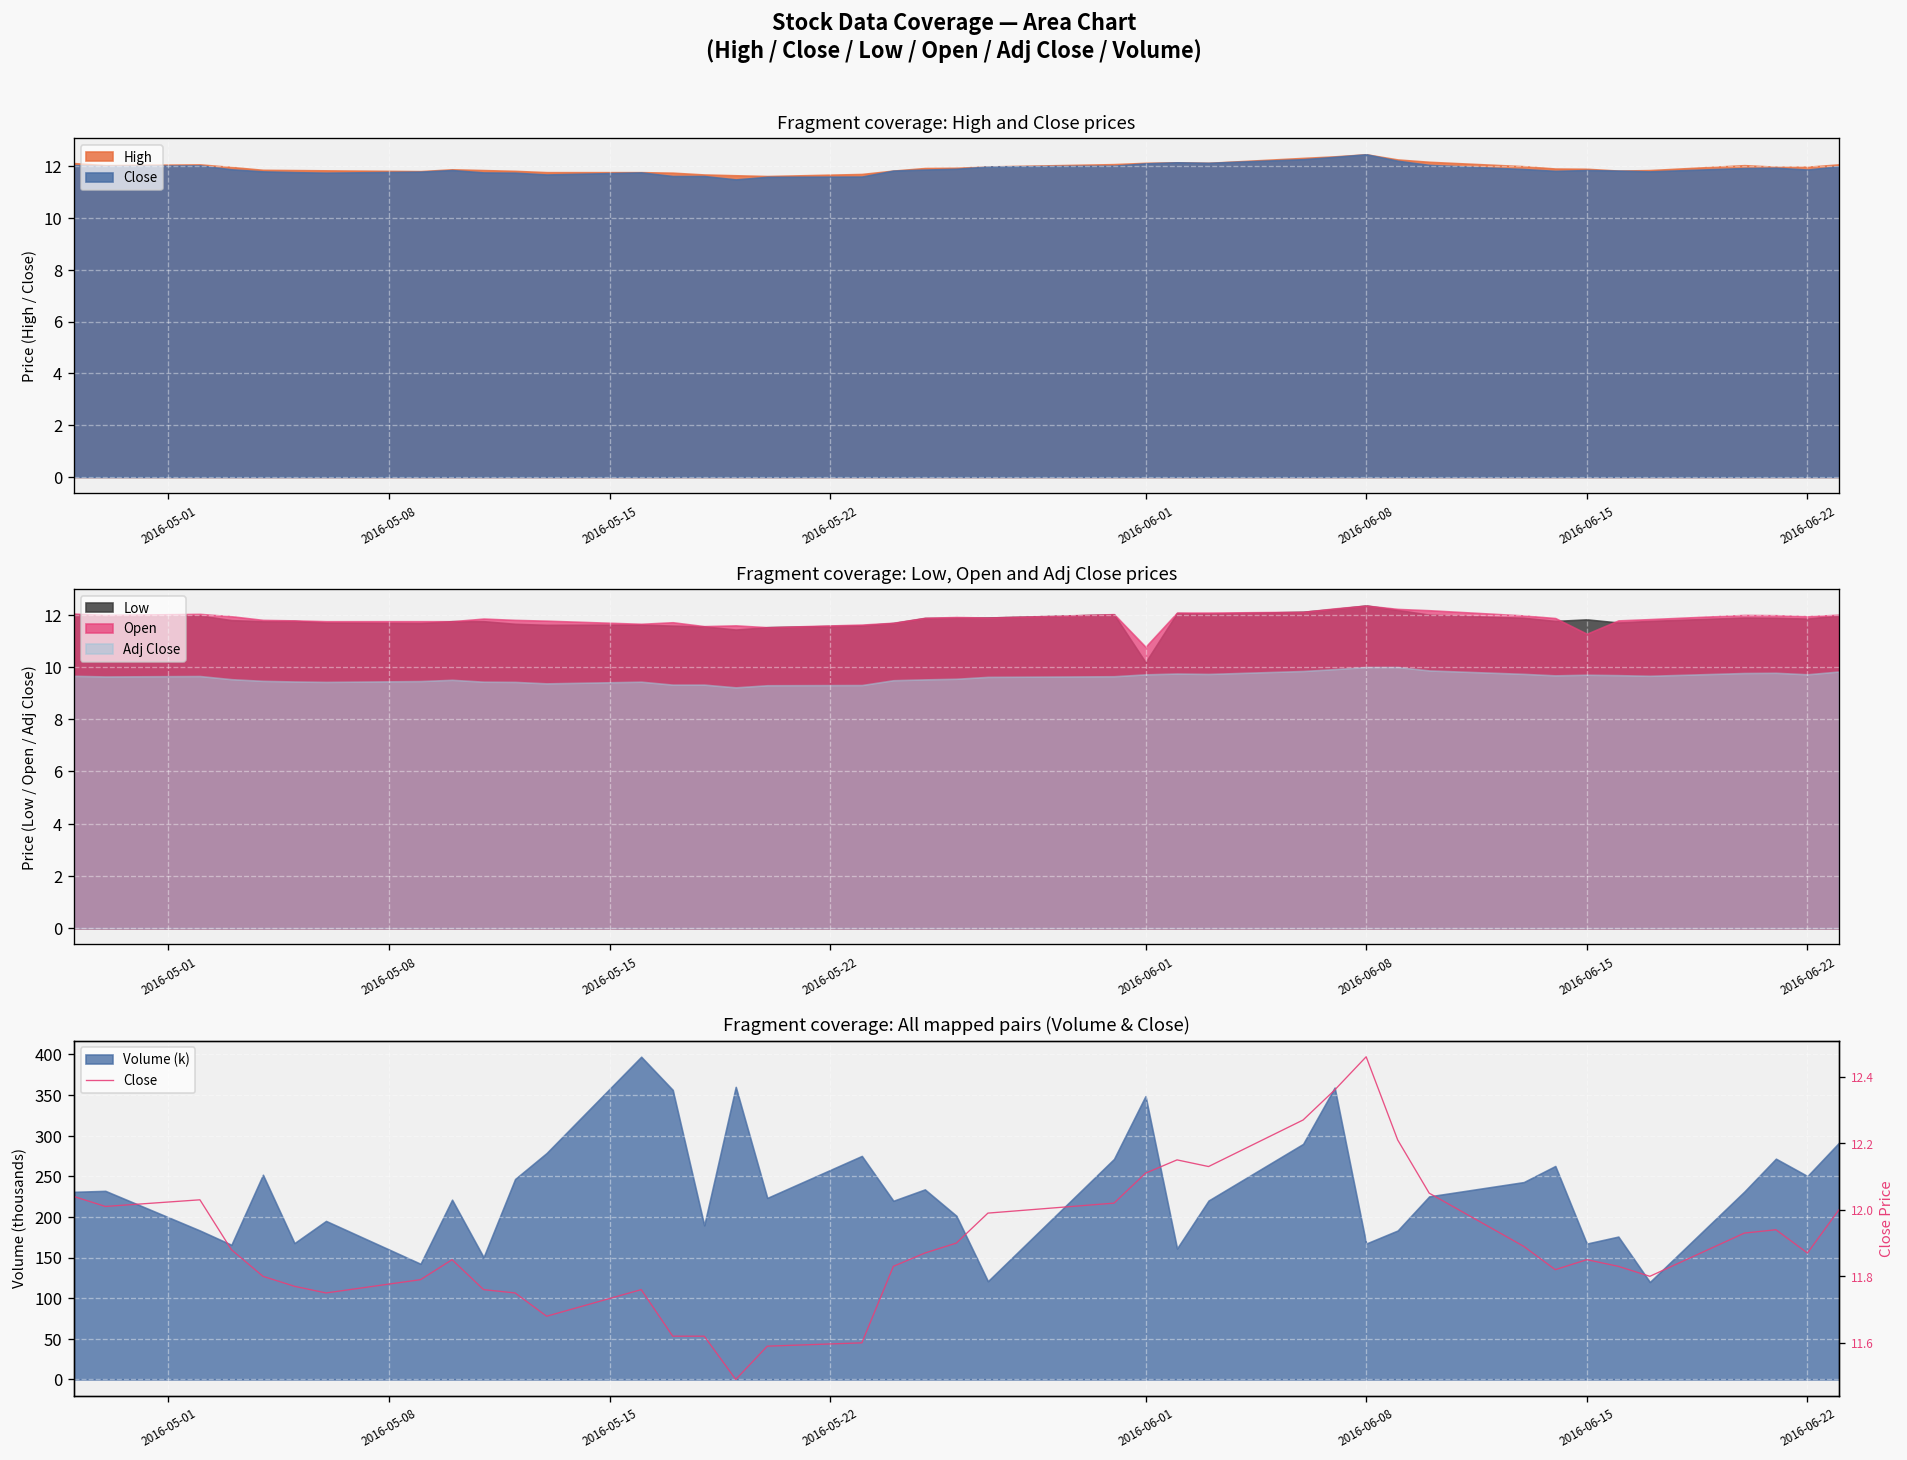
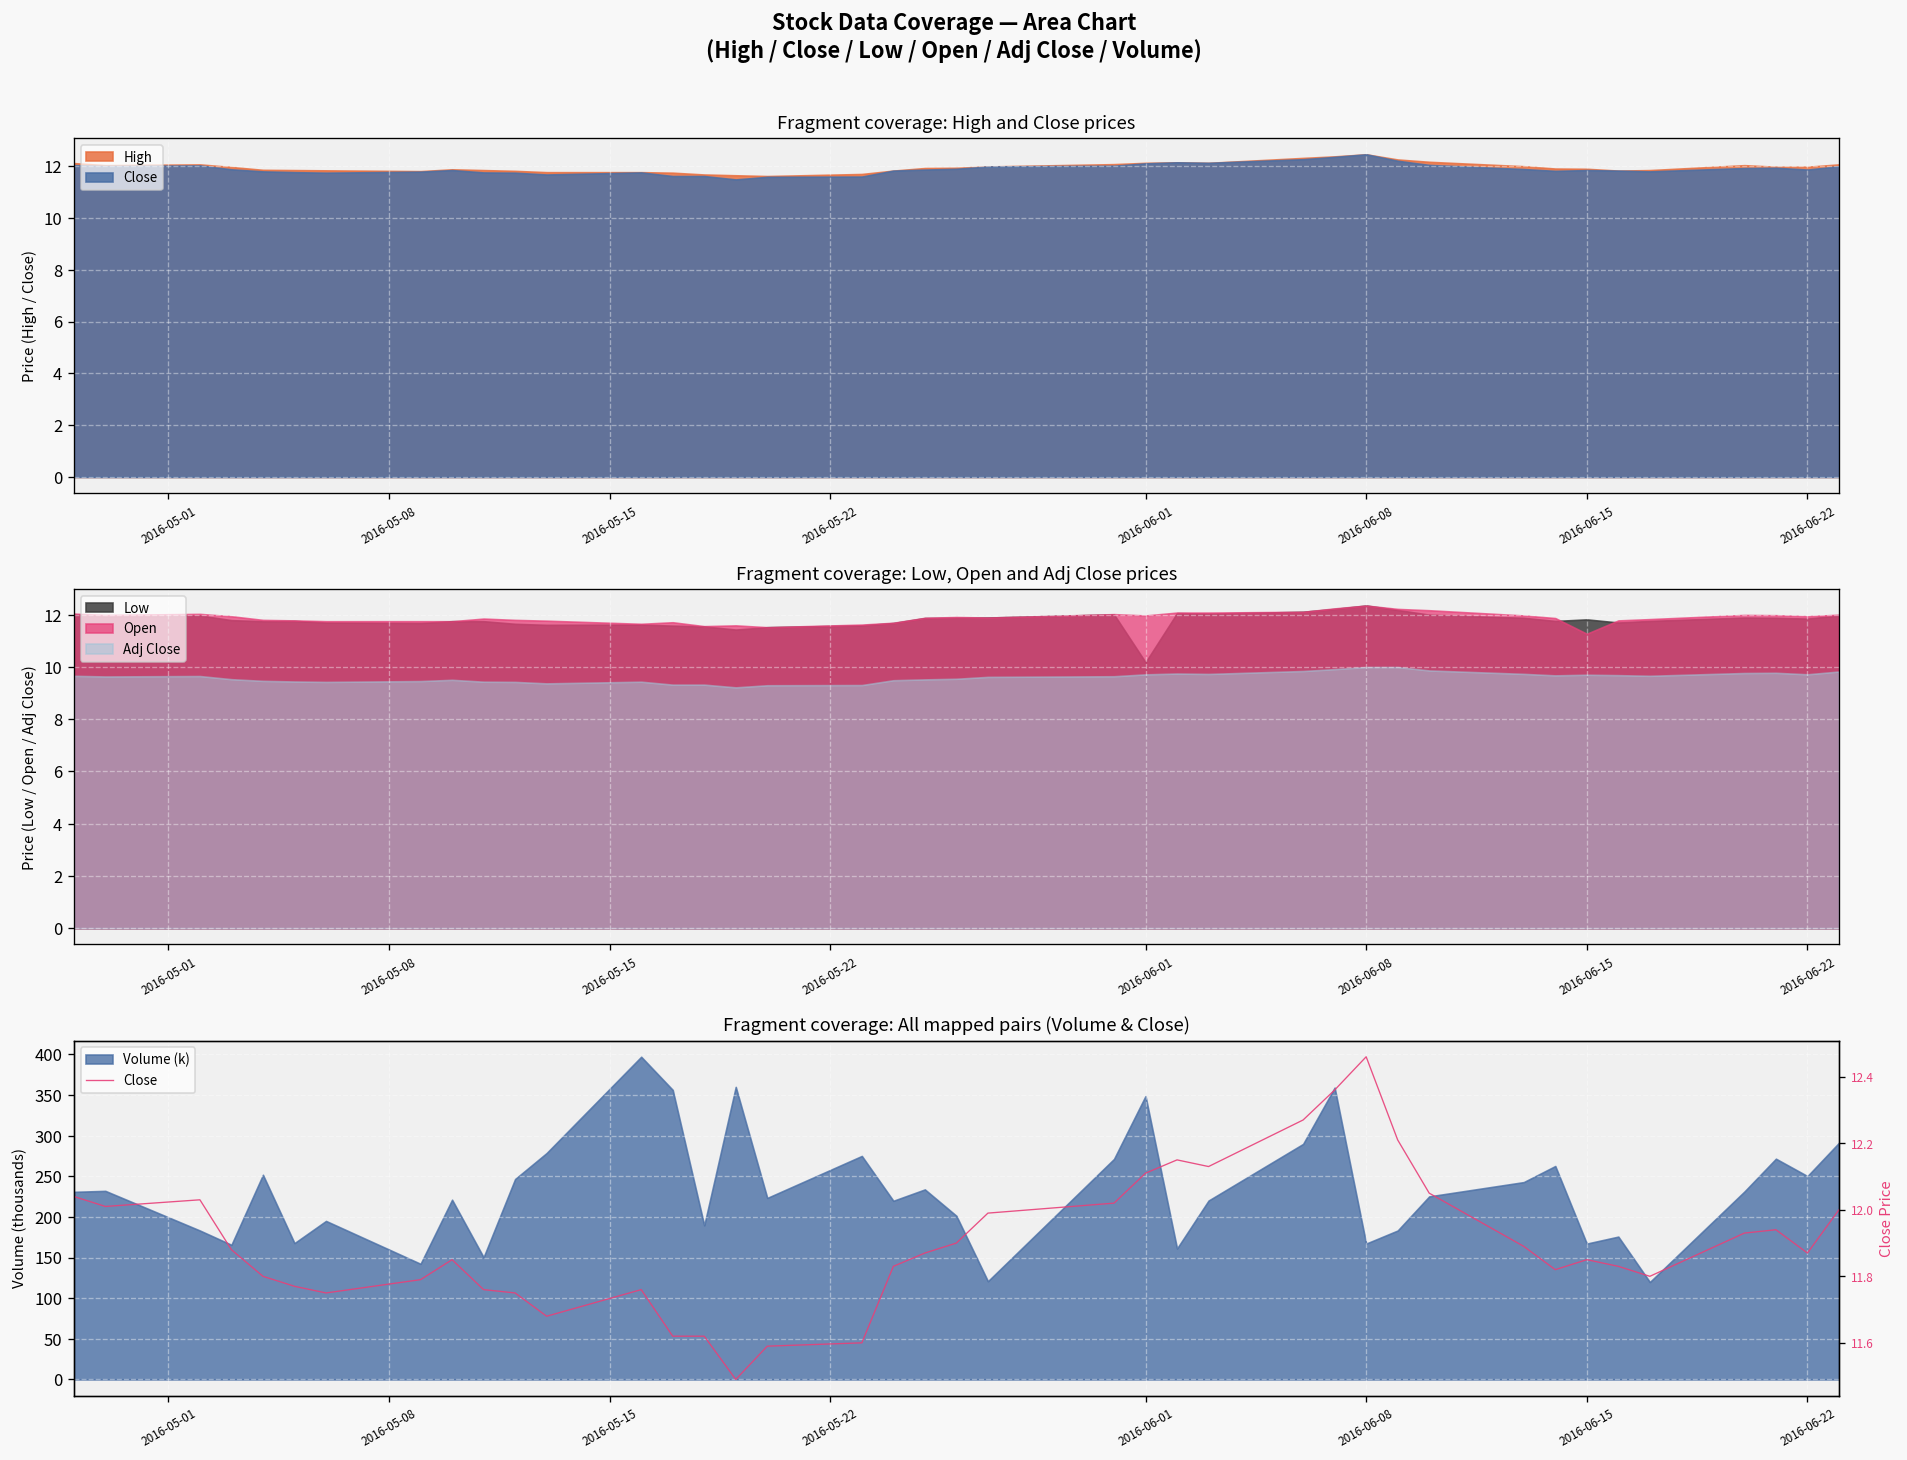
Fragment coverage: Low, Open and Adj Close prices, Open, 2016-06-01: 10.8 -> 12.0
